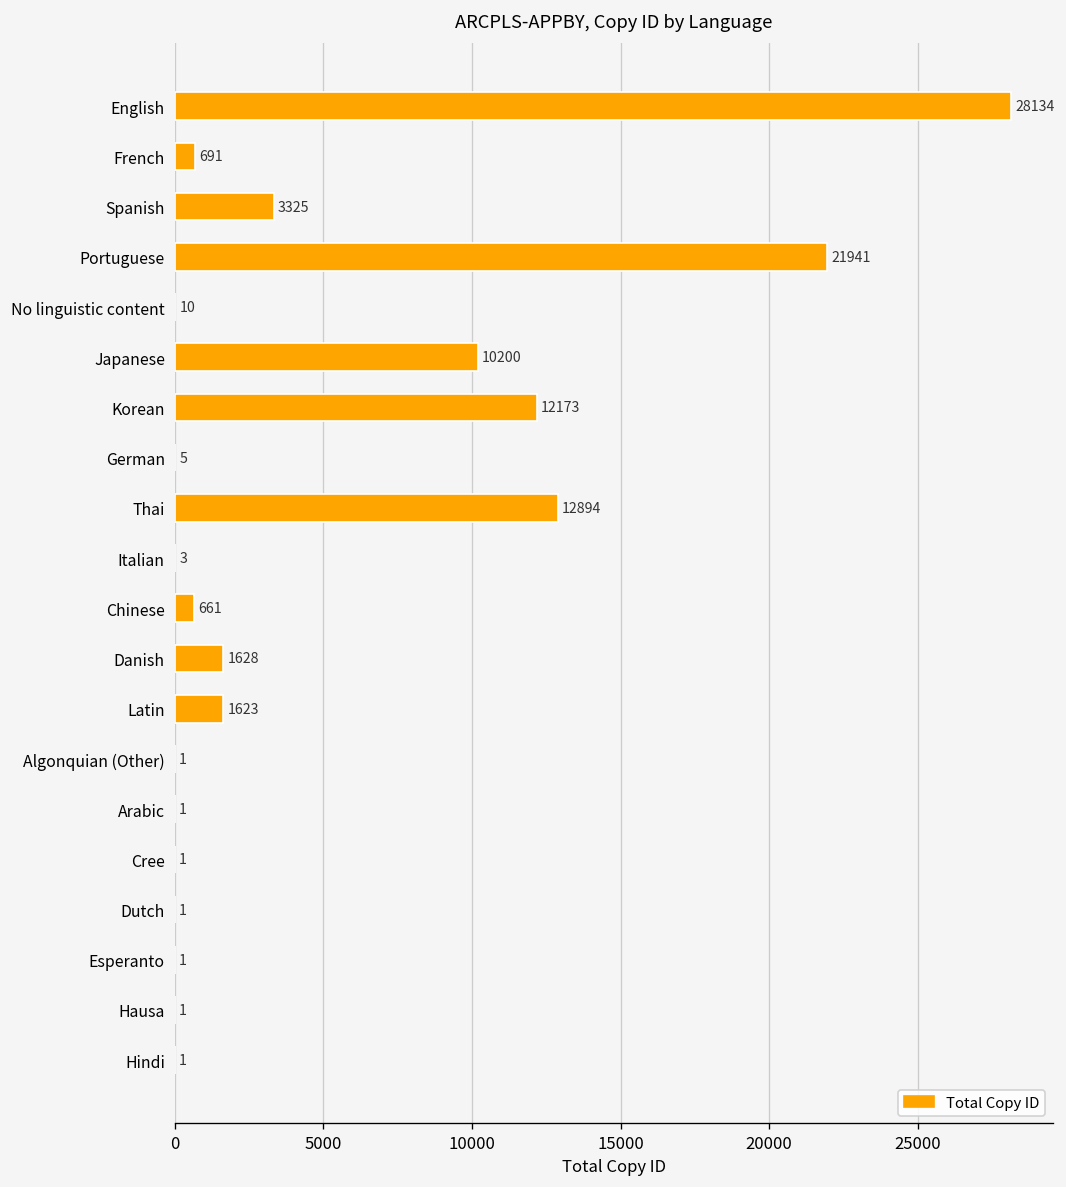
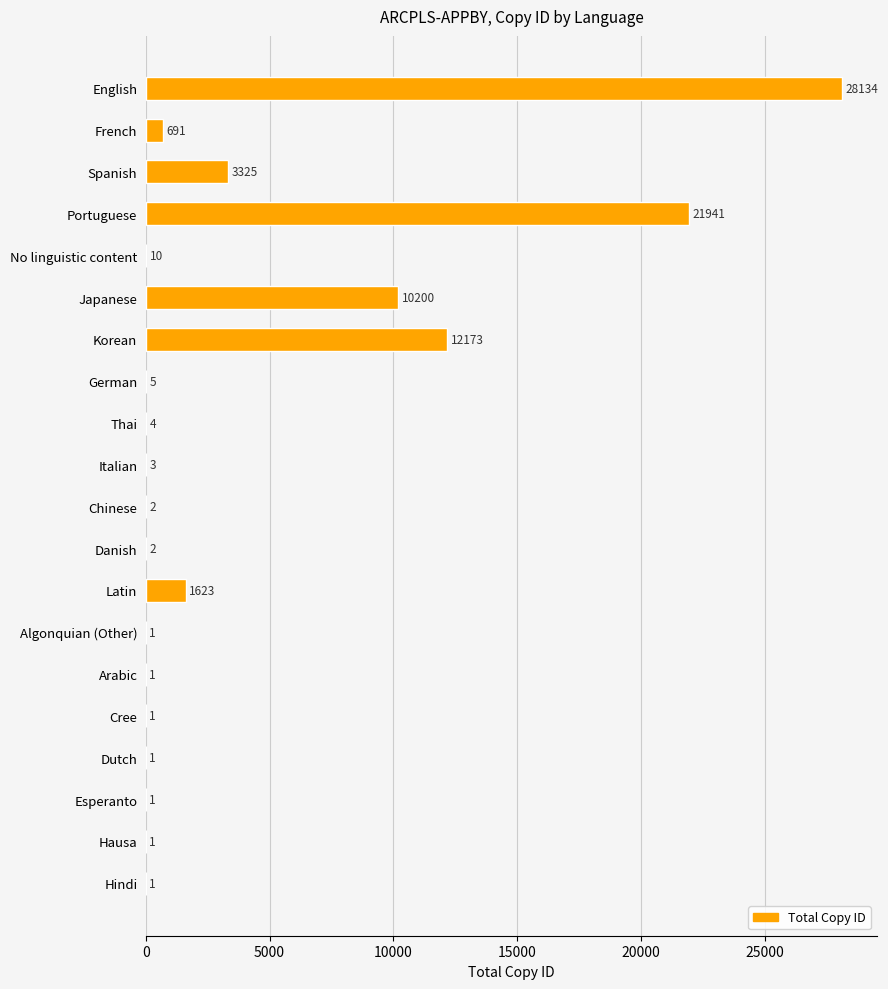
Thai: 12894 -> 4
Chinese: 661 -> 2
Danish: 1628 -> 2
